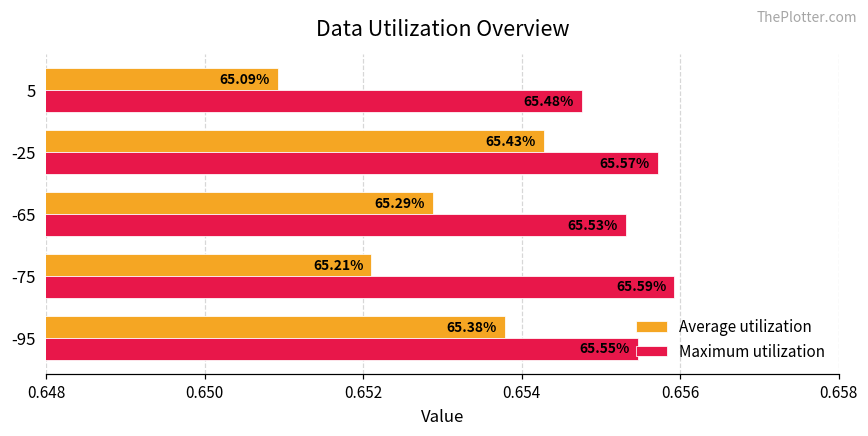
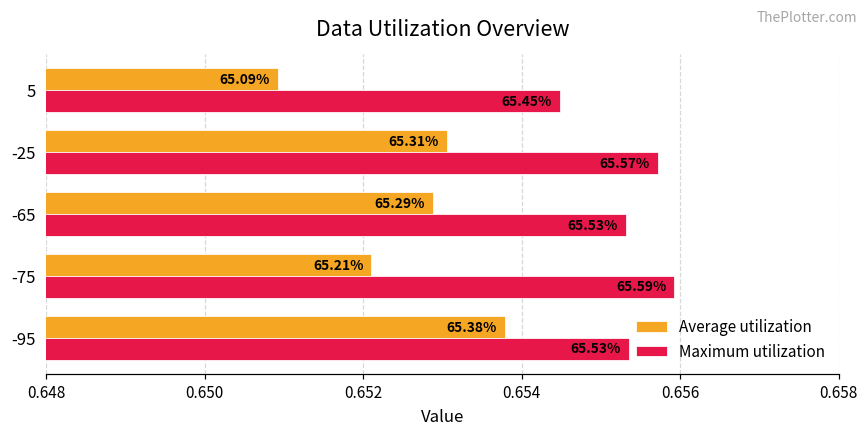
Maximum utilization, 5: 65.48% -> 65.45%
Average utilization, -25: 65.43% -> 65.31%
Maximum utilization, -95: 65.55% -> 65.53%
